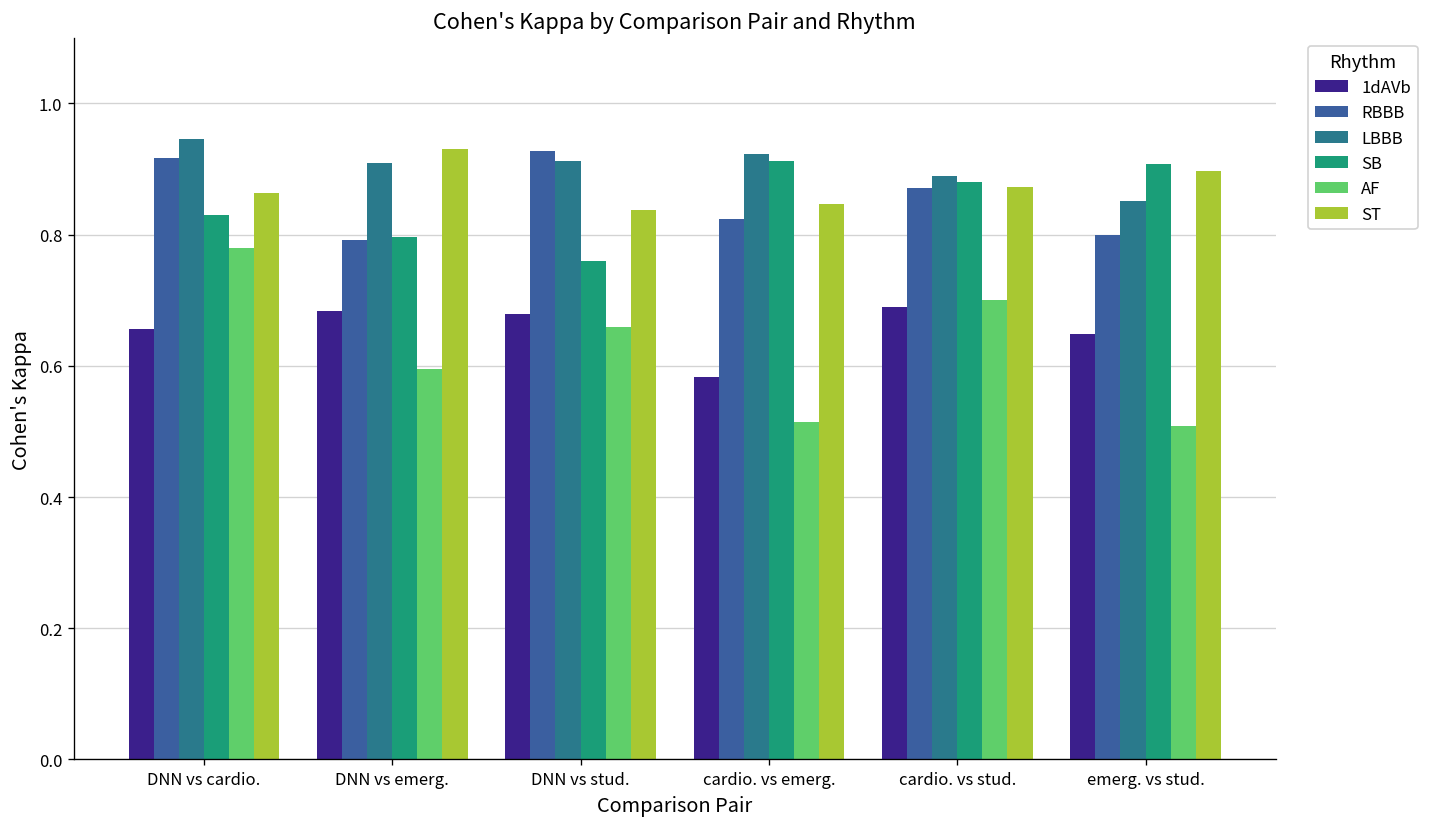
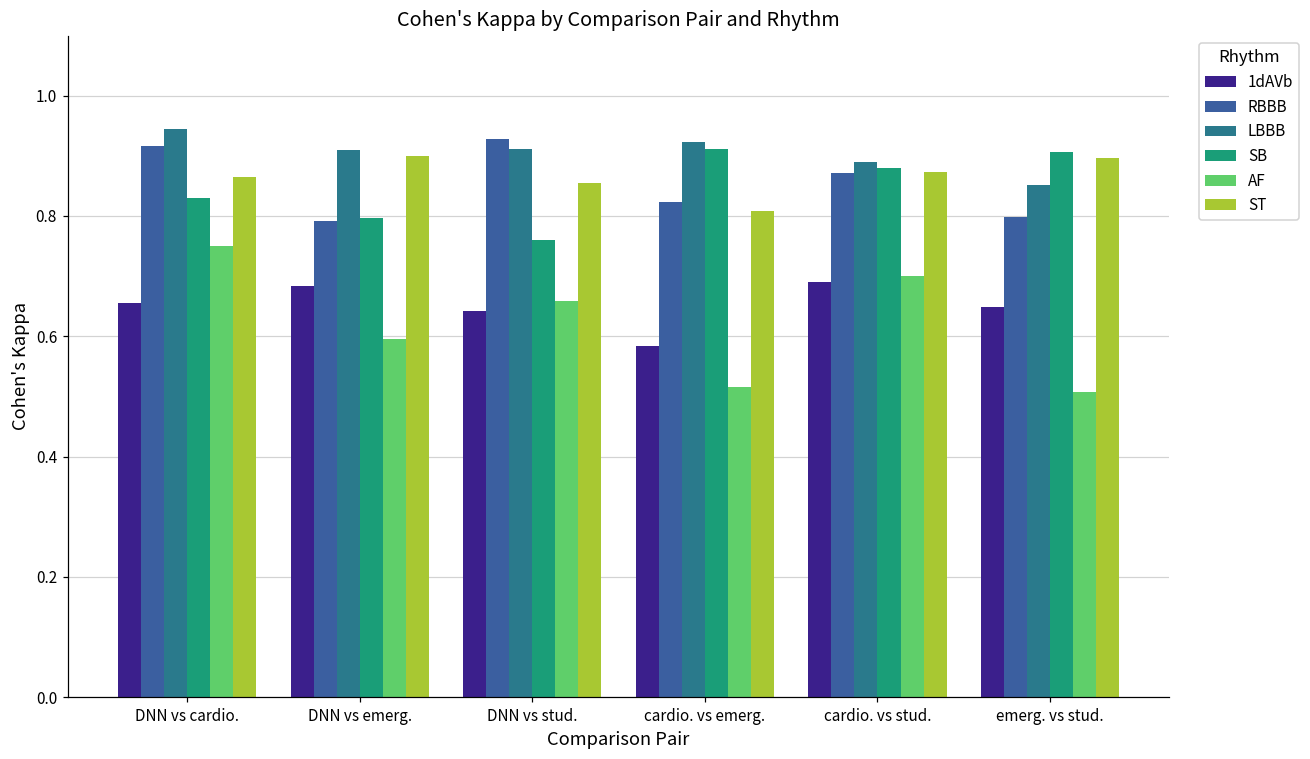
AF, DNN vs cardio.: 0.78 -> 0.75
ST, DNN vs emerg.: 0.93 -> 0.90
1dAVb, DNN vs stud.: 0.68 -> 0.64
ST, DNN vs stud.: 0.84 -> 0.86
ST, cardio. vs emerg.: 0.85 -> 0.81
